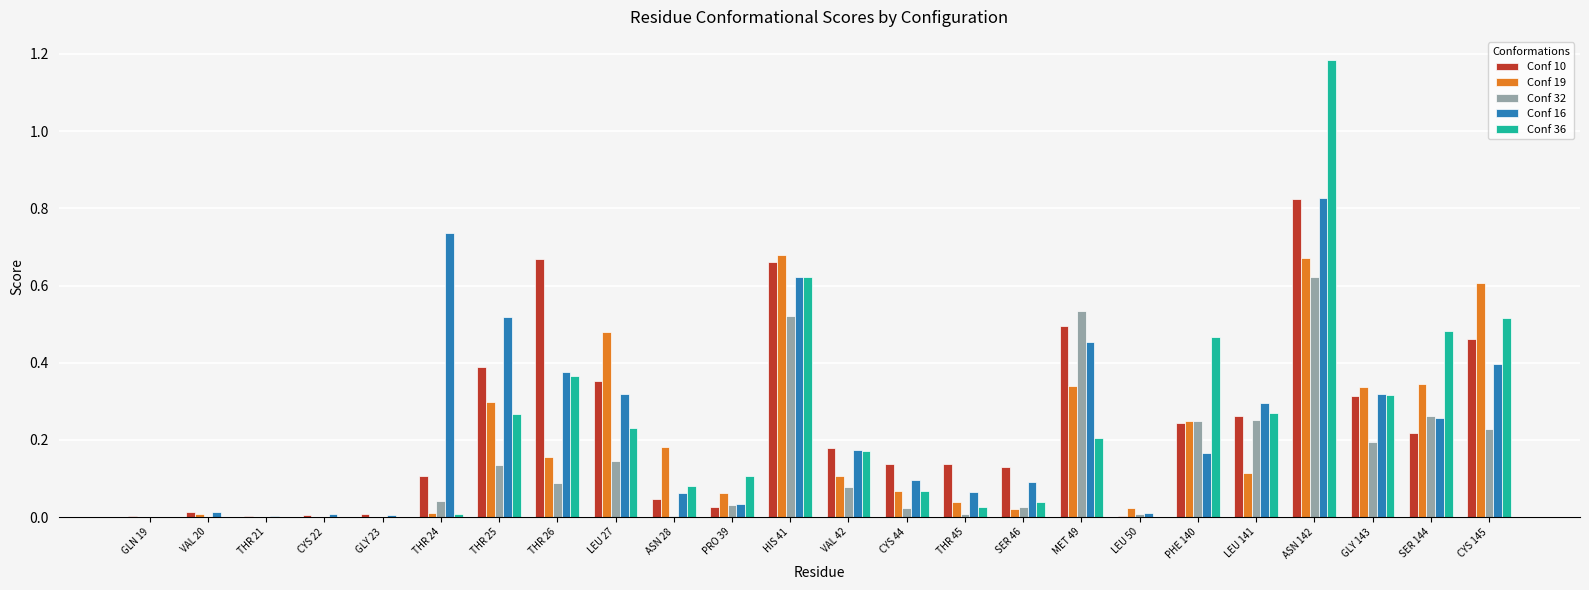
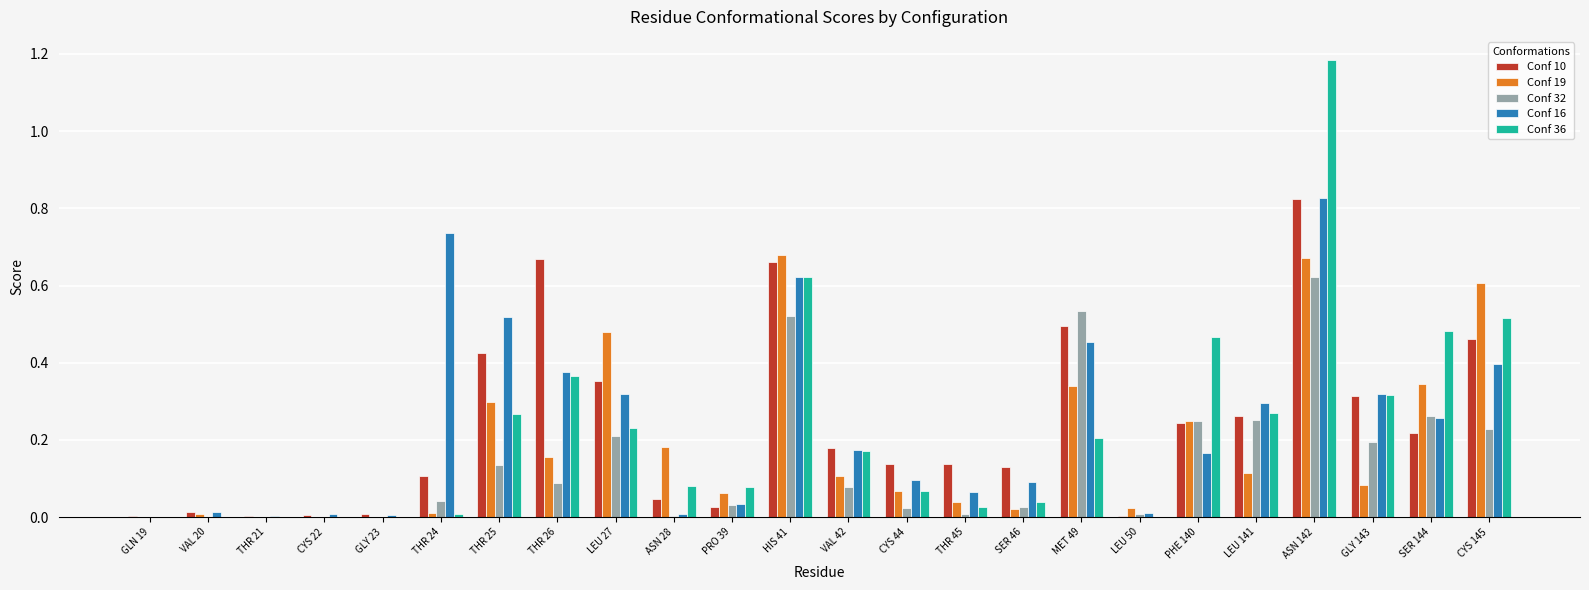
Conf 10, THR 25: 0.39 -> 0.42
Conf 32, LEU 27: 0.14 -> 0.21
Conf 16, ASN 28: 0.06 -> 0.01
Conf 36, PRO 39: 0.11 -> 0.08
Conf 19, GLY 143: 0.34 -> 0.08
